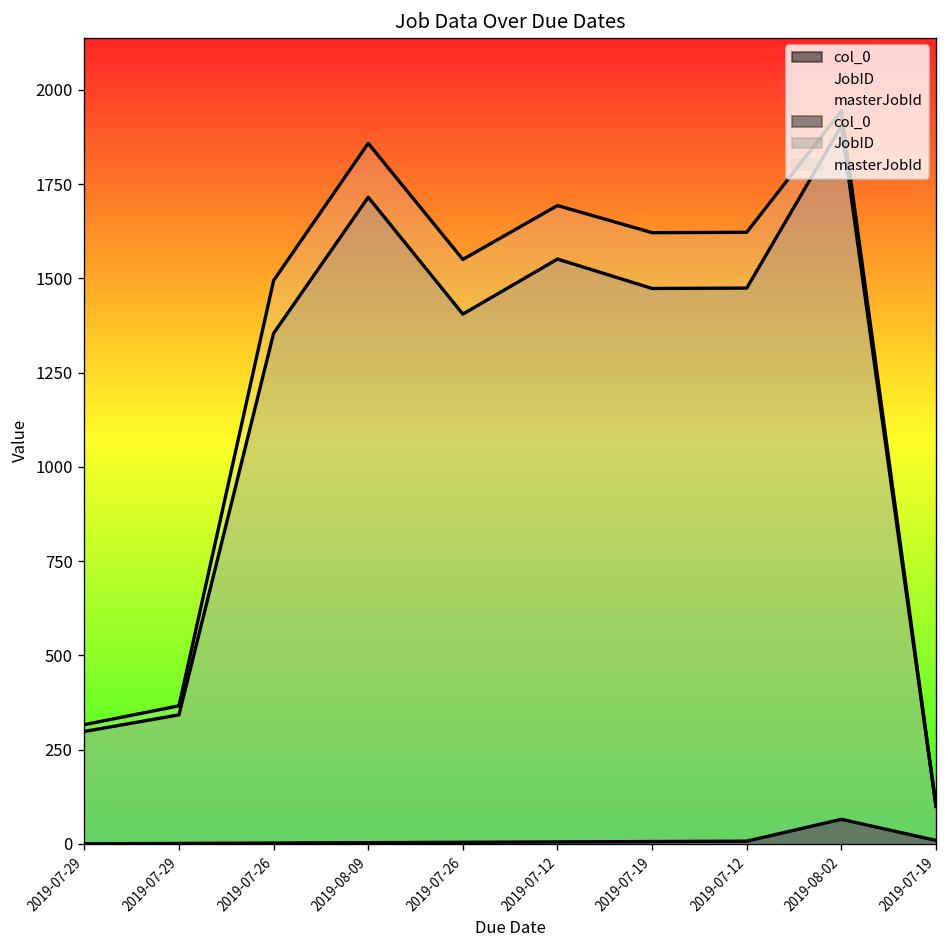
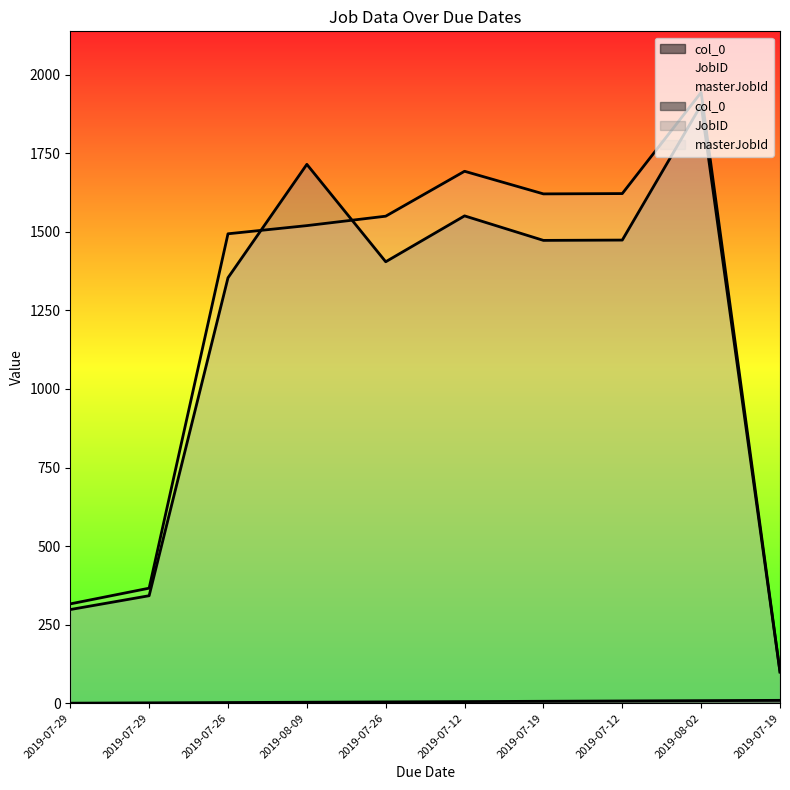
masterJobId, 2019-08-09: 1860 -> 1520
col_0, 2019-08-02: 70 -> 10
